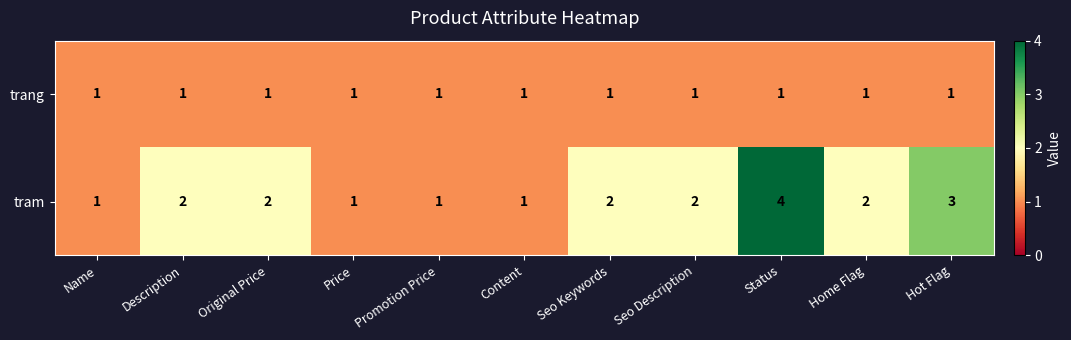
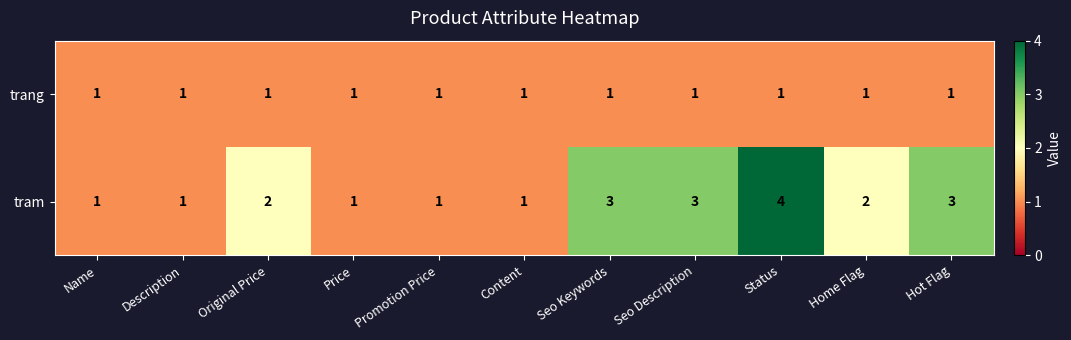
tram, Description: 2 -> 1
tram, Seo Keywords: 2 -> 3
tram, Seo Description: 2 -> 3
